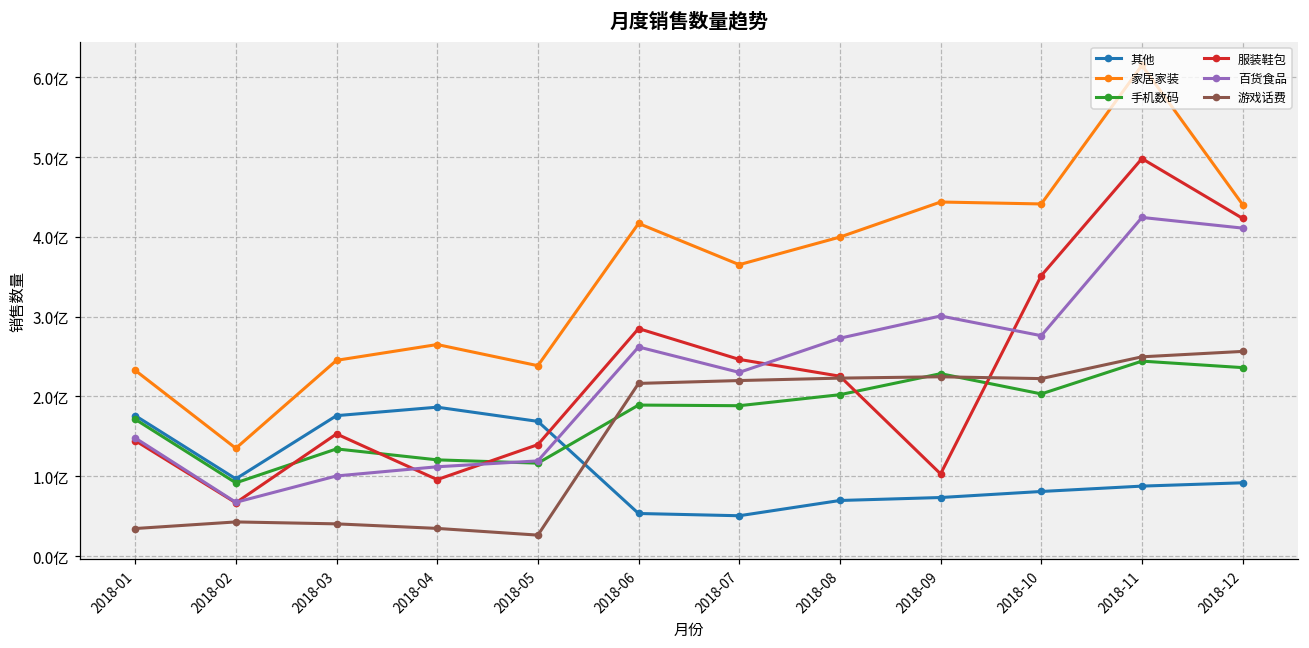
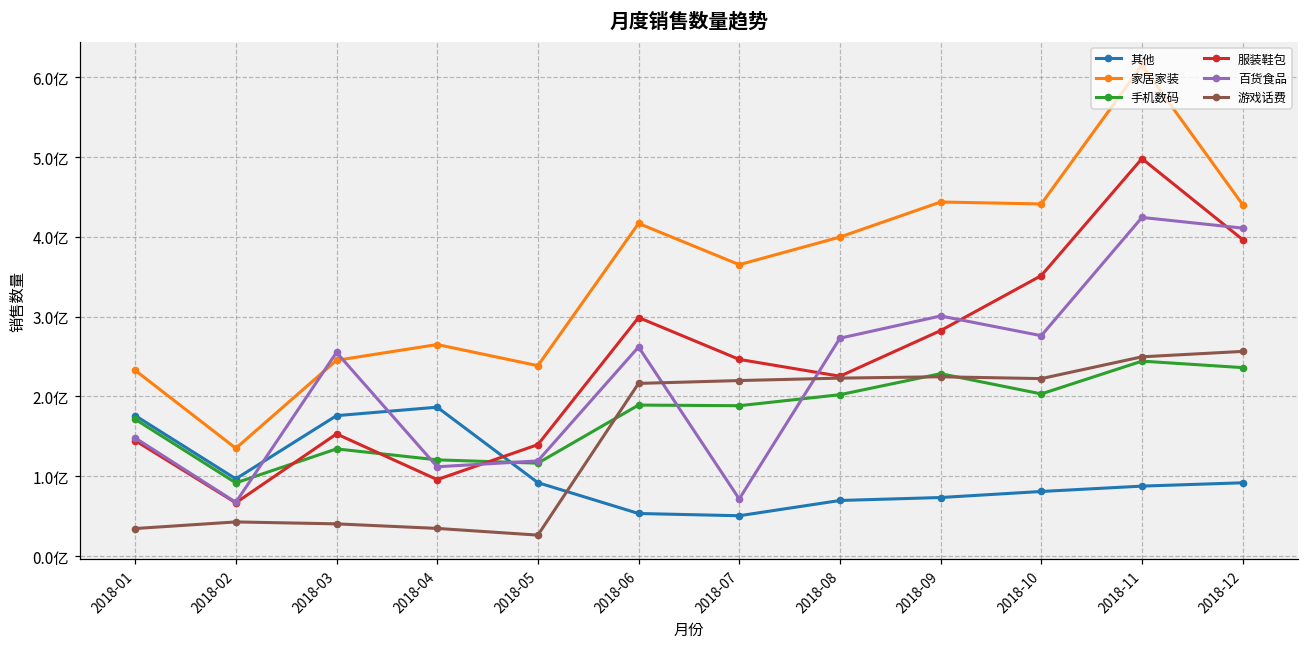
百货食品, 2018-03: 1.0亿 -> 2.6亿
其他, 2018-05: 1.7亿 -> 0.9亿
服装鞋包, 2018-06: 2.9亿 -> 3.0亿
百货食品, 2018-07: 2.3亿 -> 0.7亿
服装鞋包, 2018-09: 1.0亿 -> 2.8亿
服装鞋包, 2018-12: 4.2亿 -> 4.0亿
